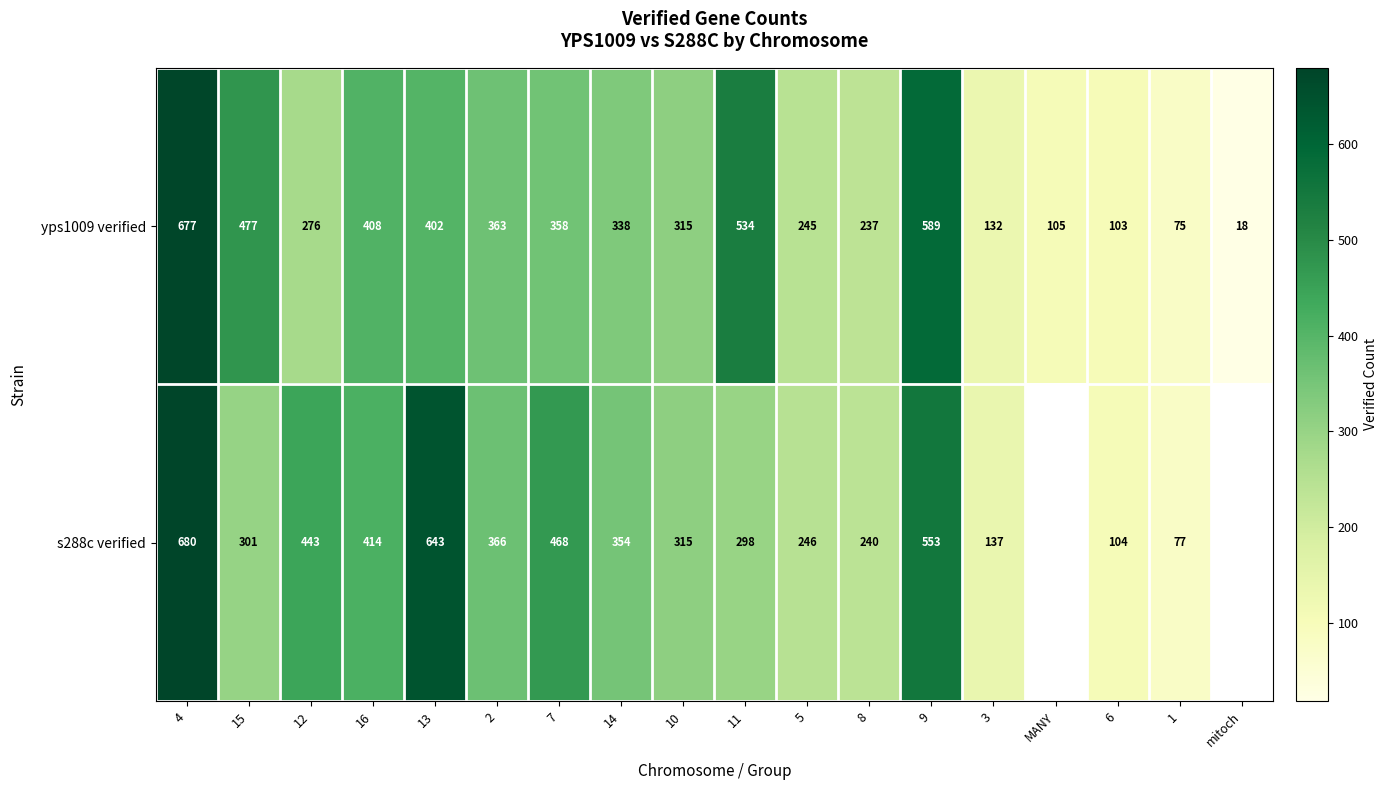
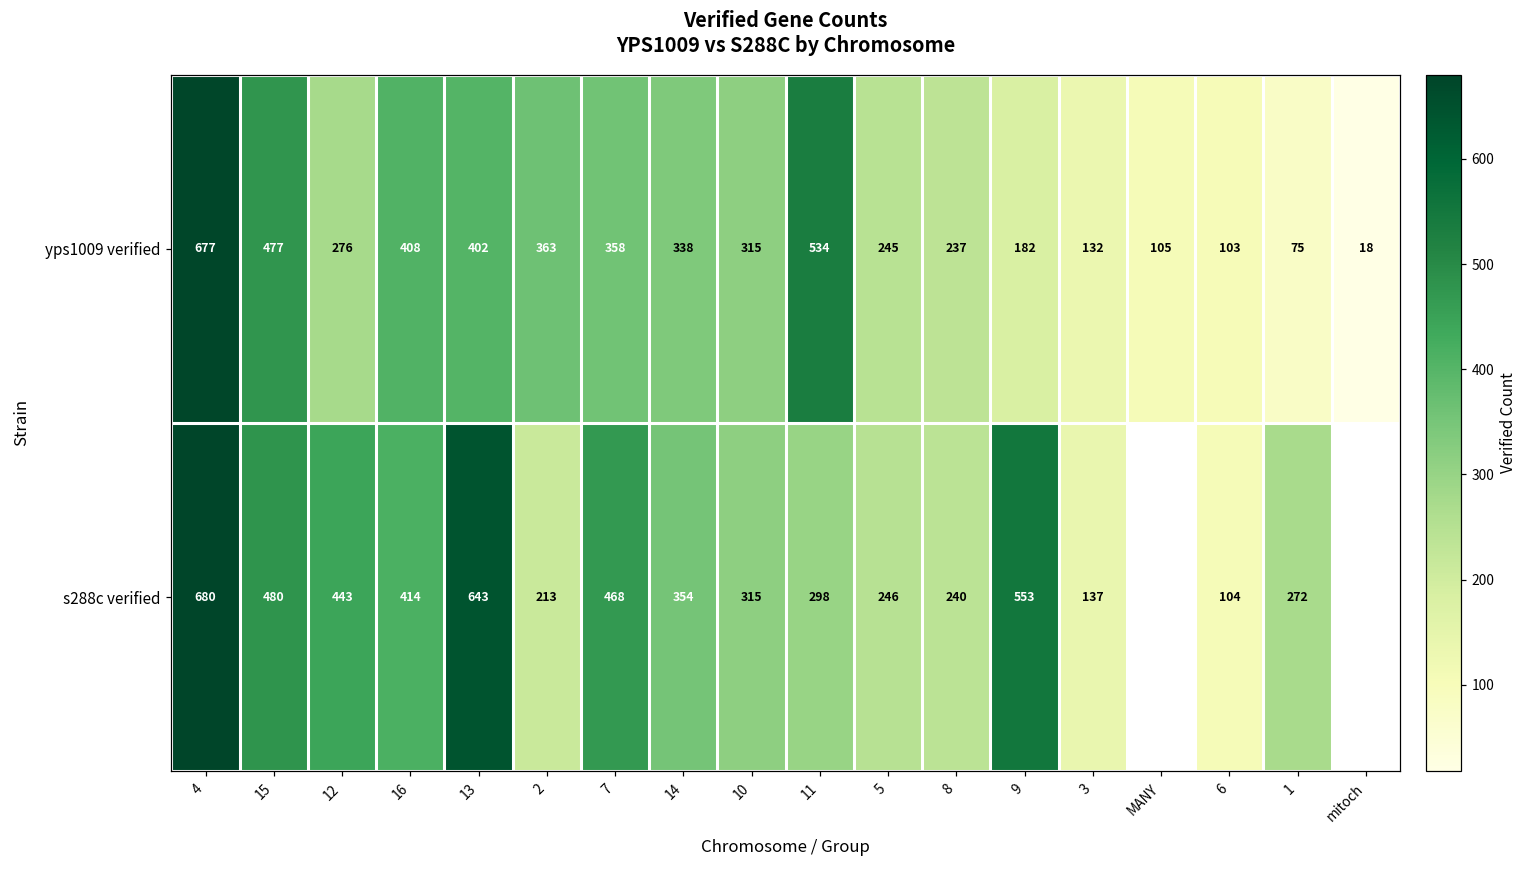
yps1009 verified, 9: 589 -> 182
s288c verified, 15: 301 -> 480
s288c verified, 2: 366 -> 213
s288c verified, 1: 77 -> 272
